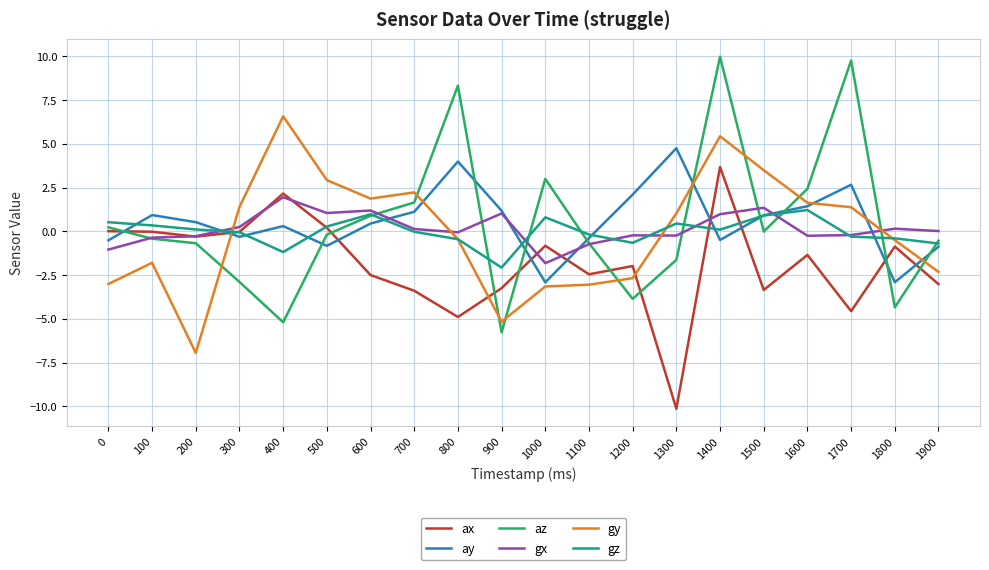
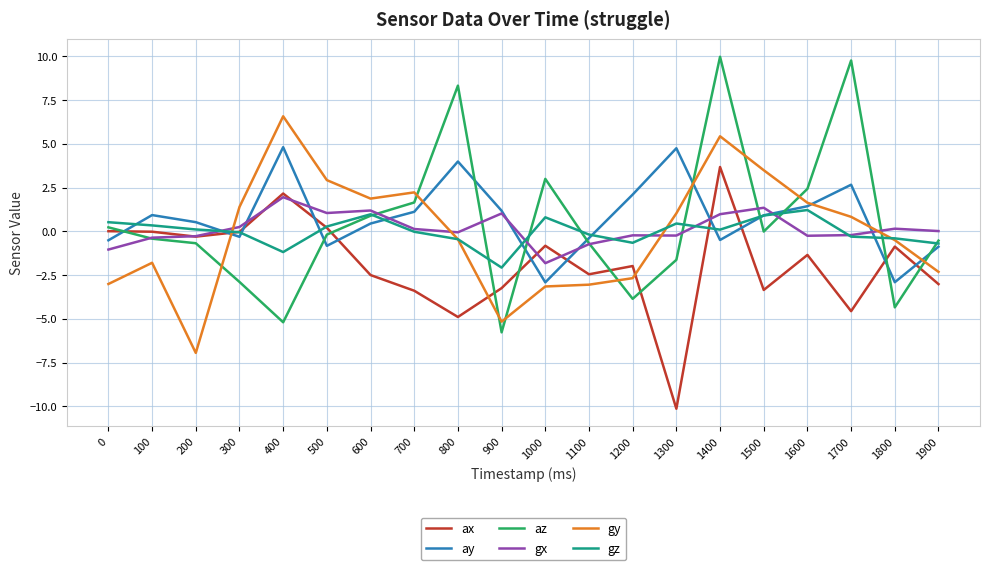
ay, 400: 0.3 -> 4.8
gy, 1700: 1.4 -> 0.8
